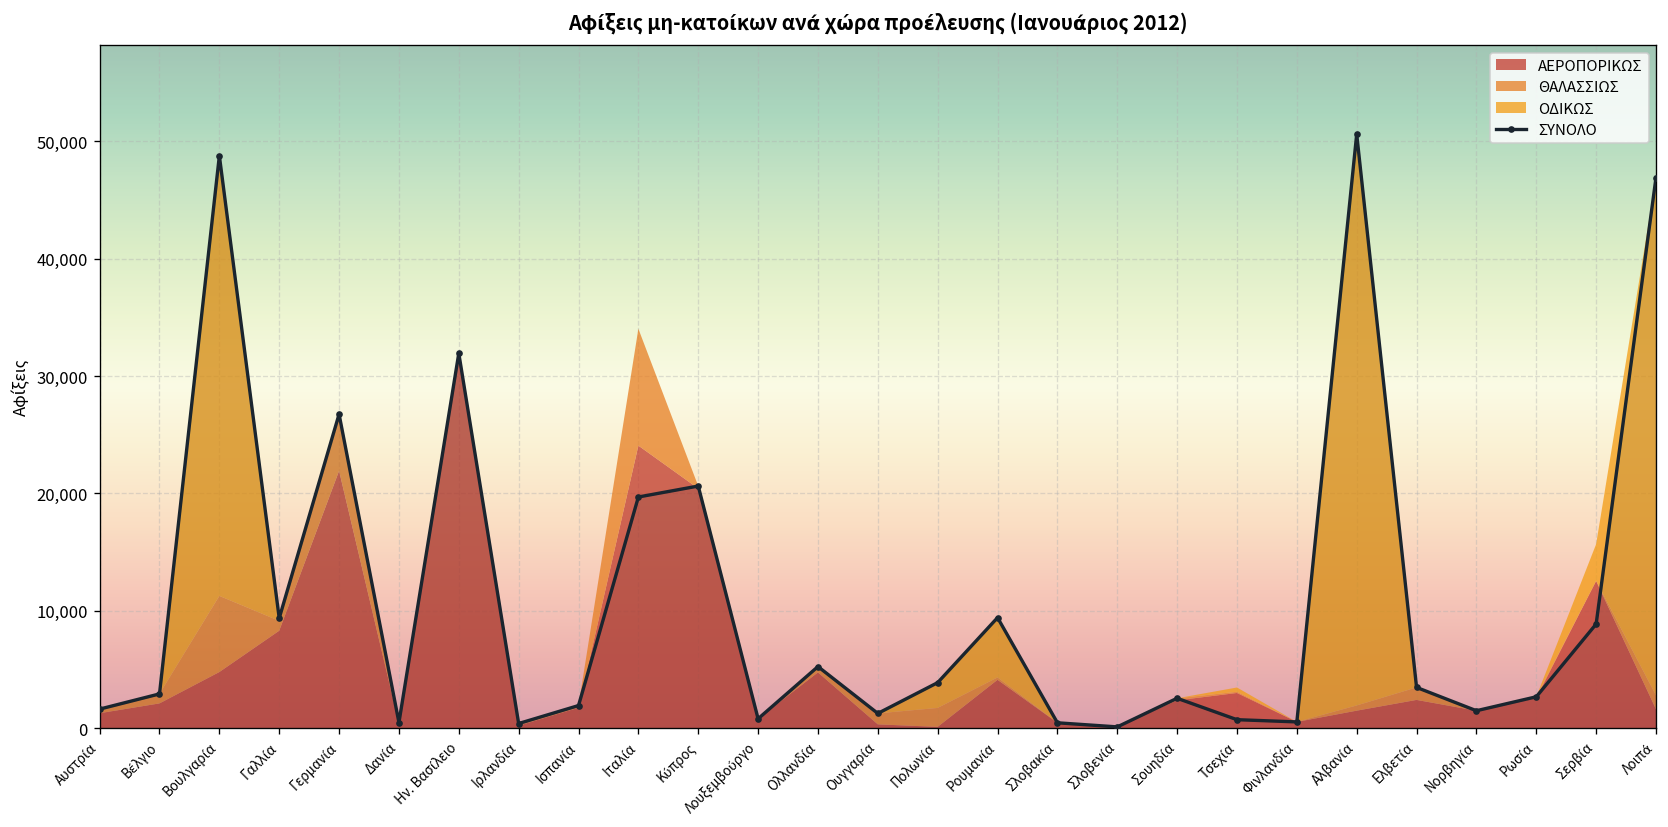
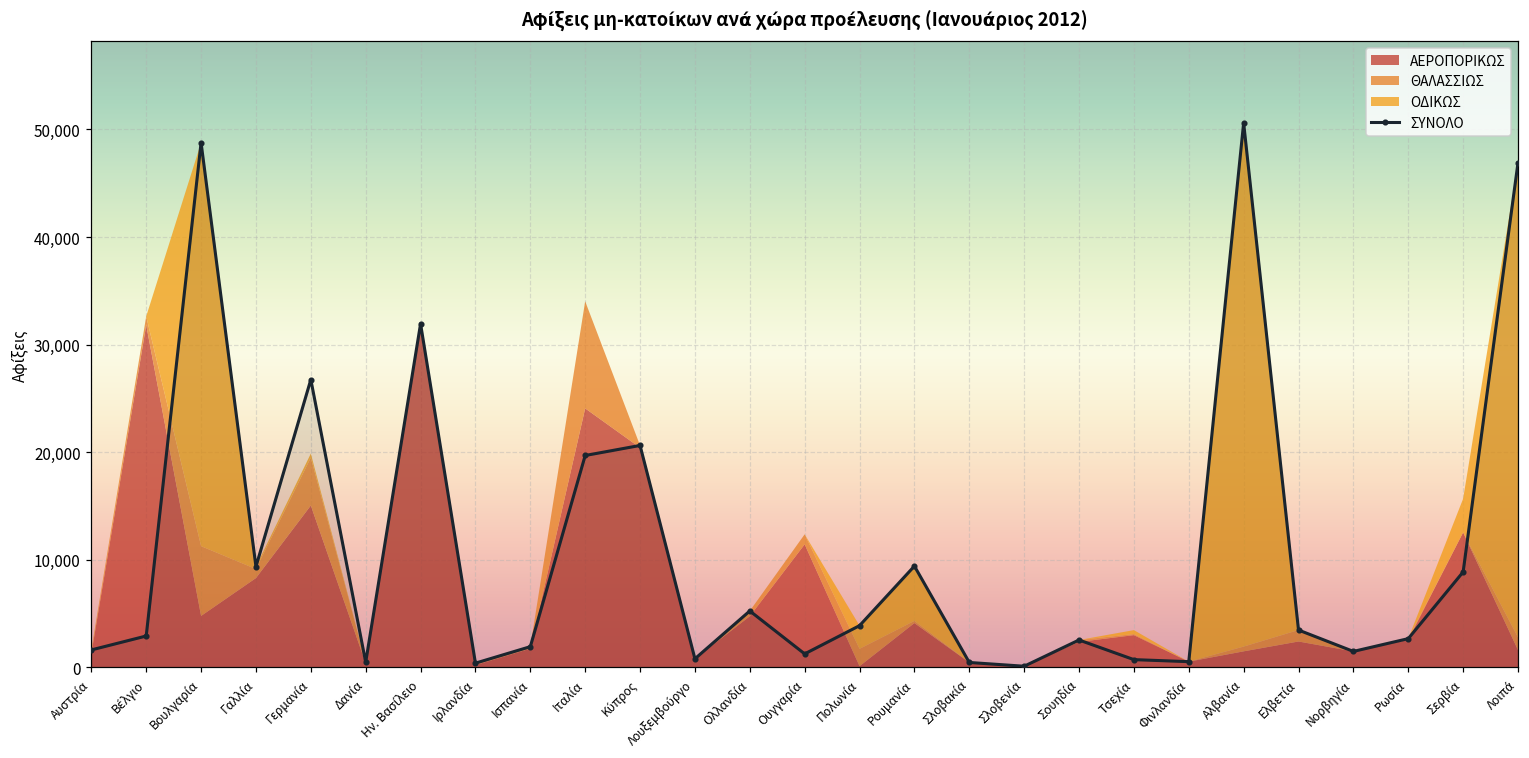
ΑΕΡΟΠΟΡΙΚΩΣ, Βέλγιο: 2,000 -> 32,000
ΑΕΡΟΠΟΡΙΚΩΣ, Γερμανία: 22,000 -> 15,000
ΑΕΡΟΠΟΡΙΚΩΣ, Ουγγαρία: 0 -> 11,000
